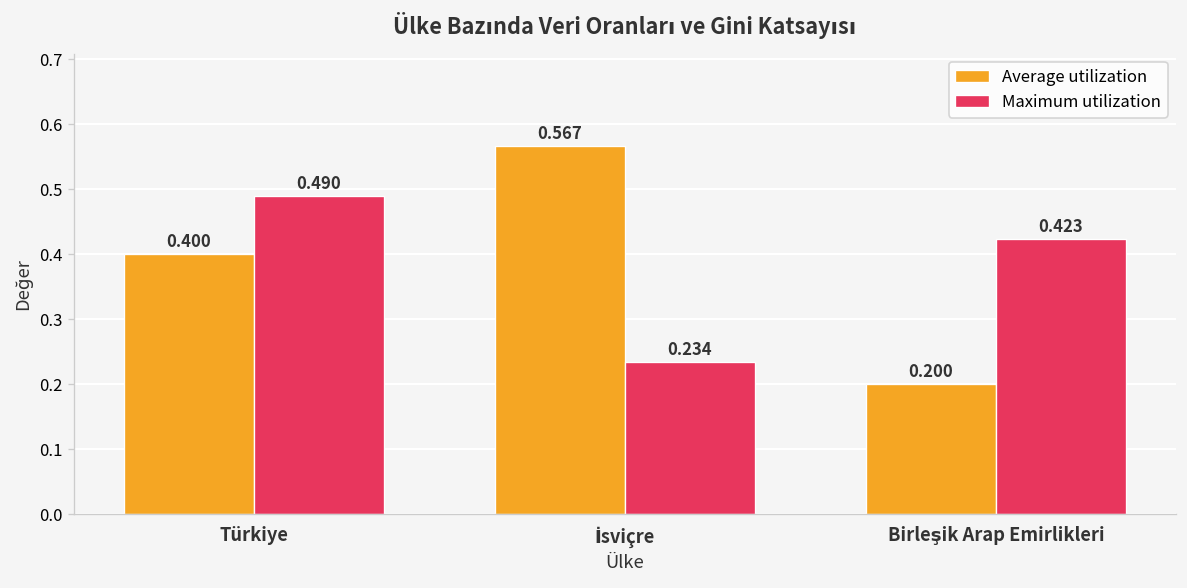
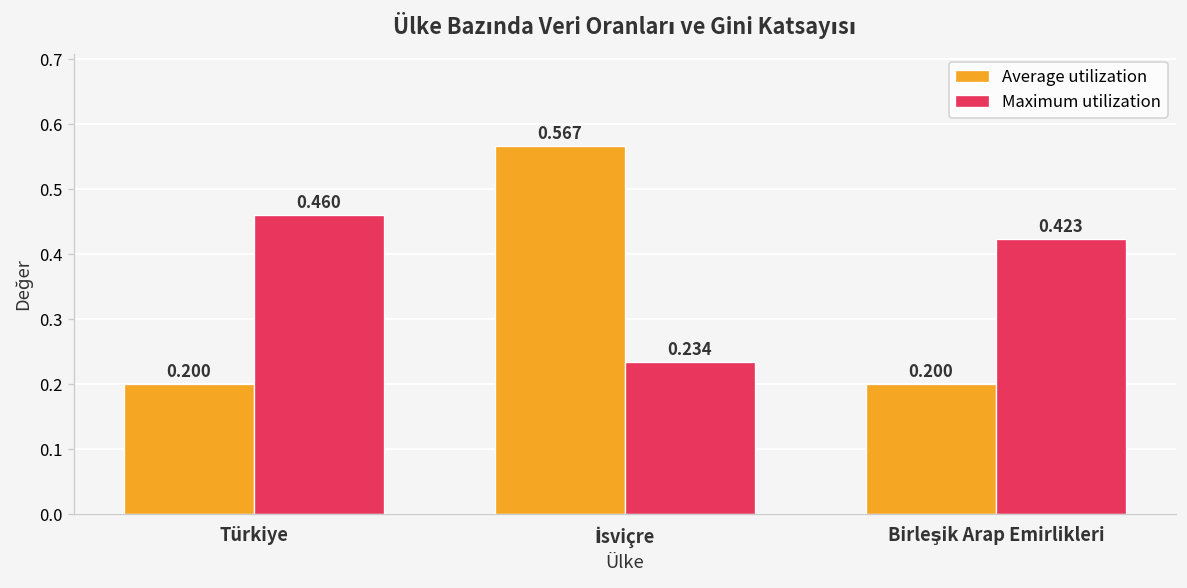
Average utilization, Türkiye: 0.400 -> 0.200
Maximum utilization, Türkiye: 0.490 -> 0.460
